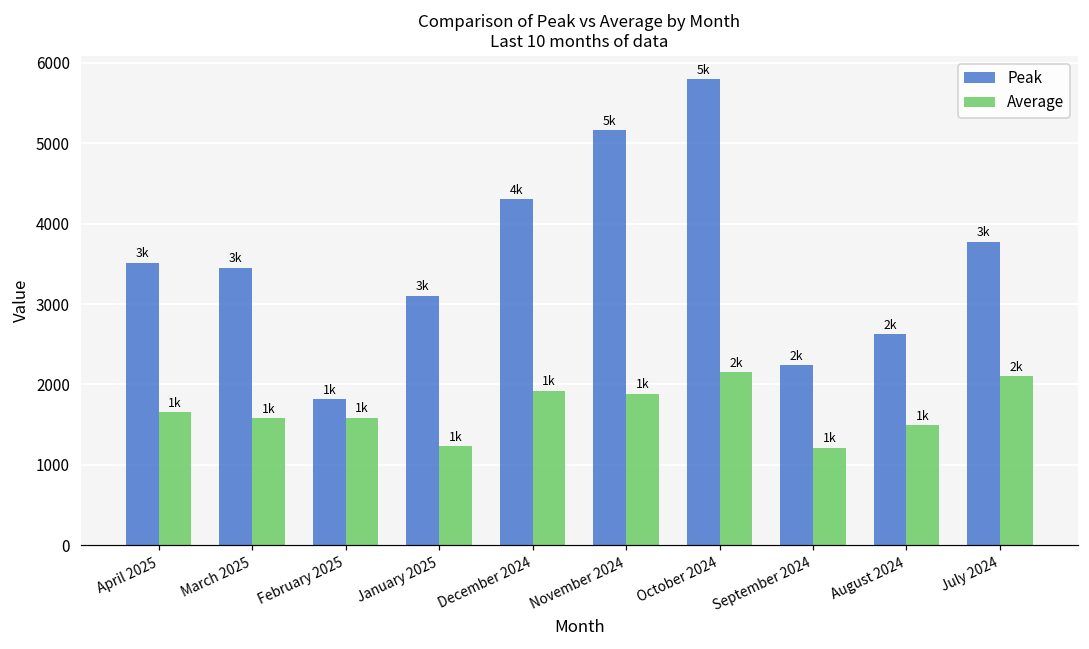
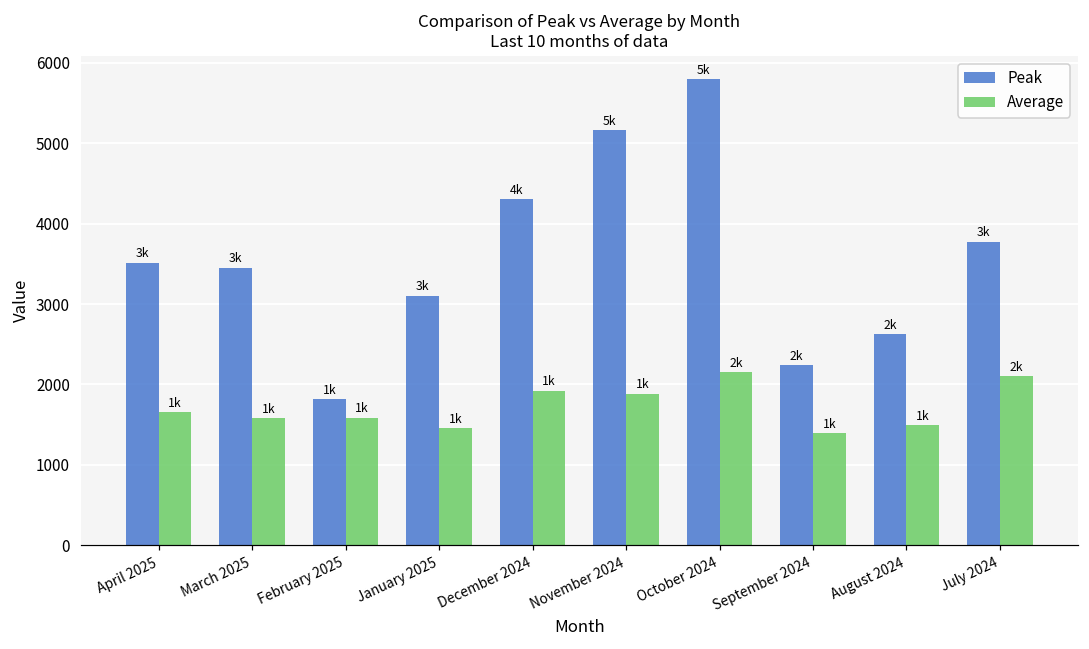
Average, January 2025: 1200 -> 1500
Average, September 2024: 1200 -> 1400
